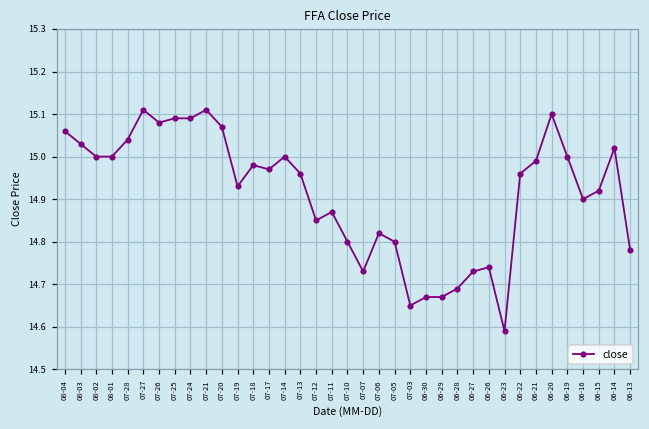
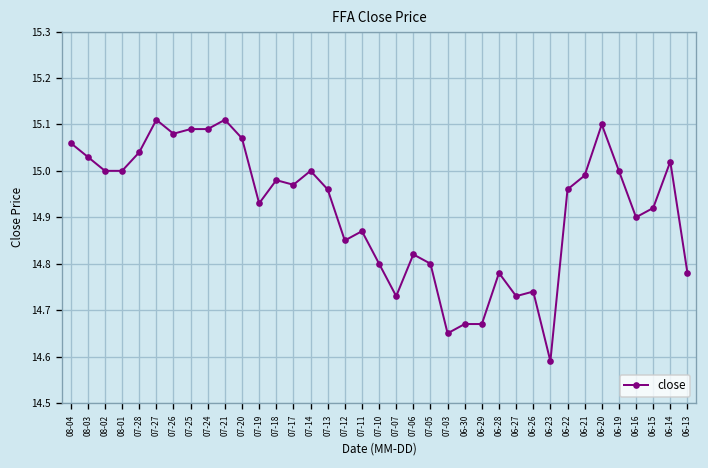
06-28: 14.69 -> 14.78
